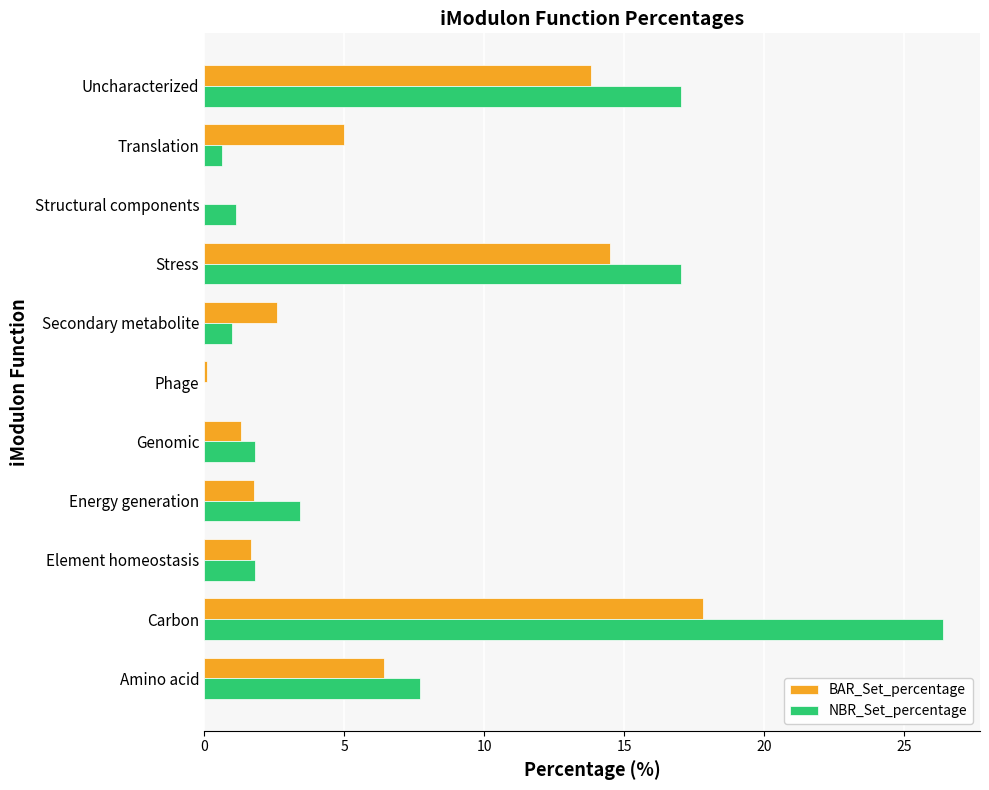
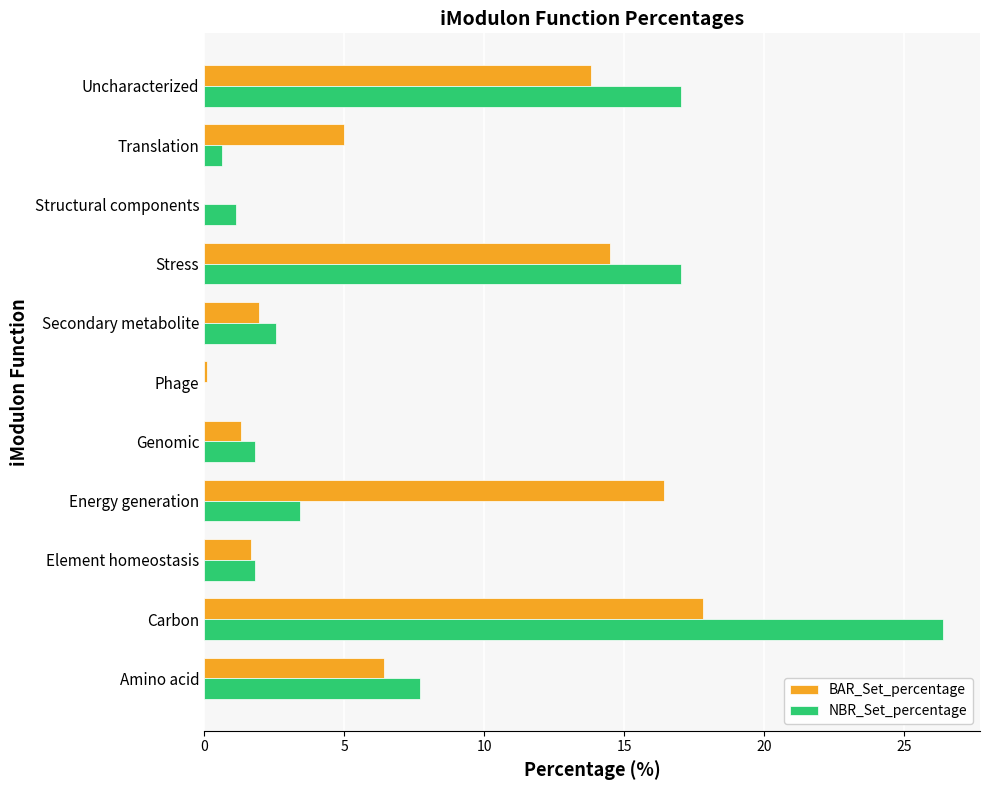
BAR_Set_percentage, Secondary metabolite: 2.6 -> 2.0
NBR_Set_percentage, Secondary metabolite: 1.0 -> 2.6
BAR_Set_percentage, Energy generation: 1.8 -> 16.4
